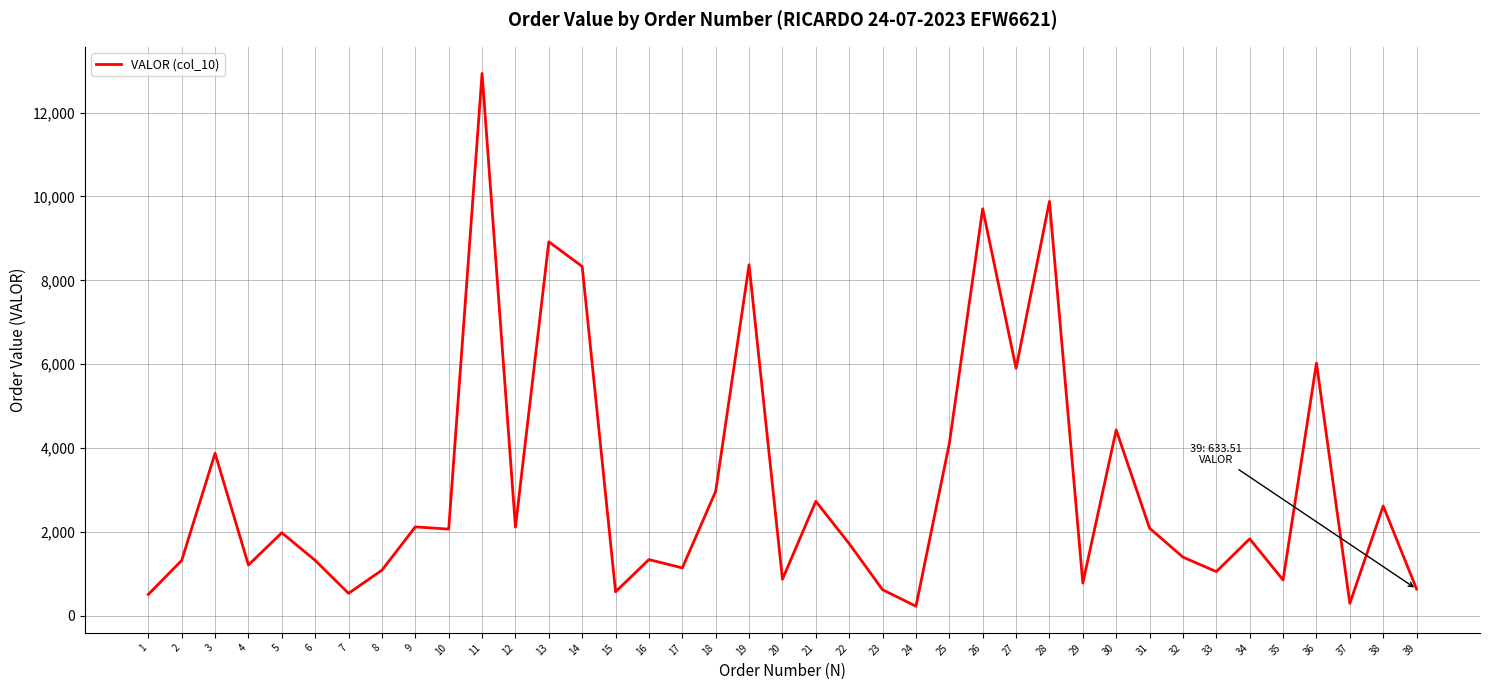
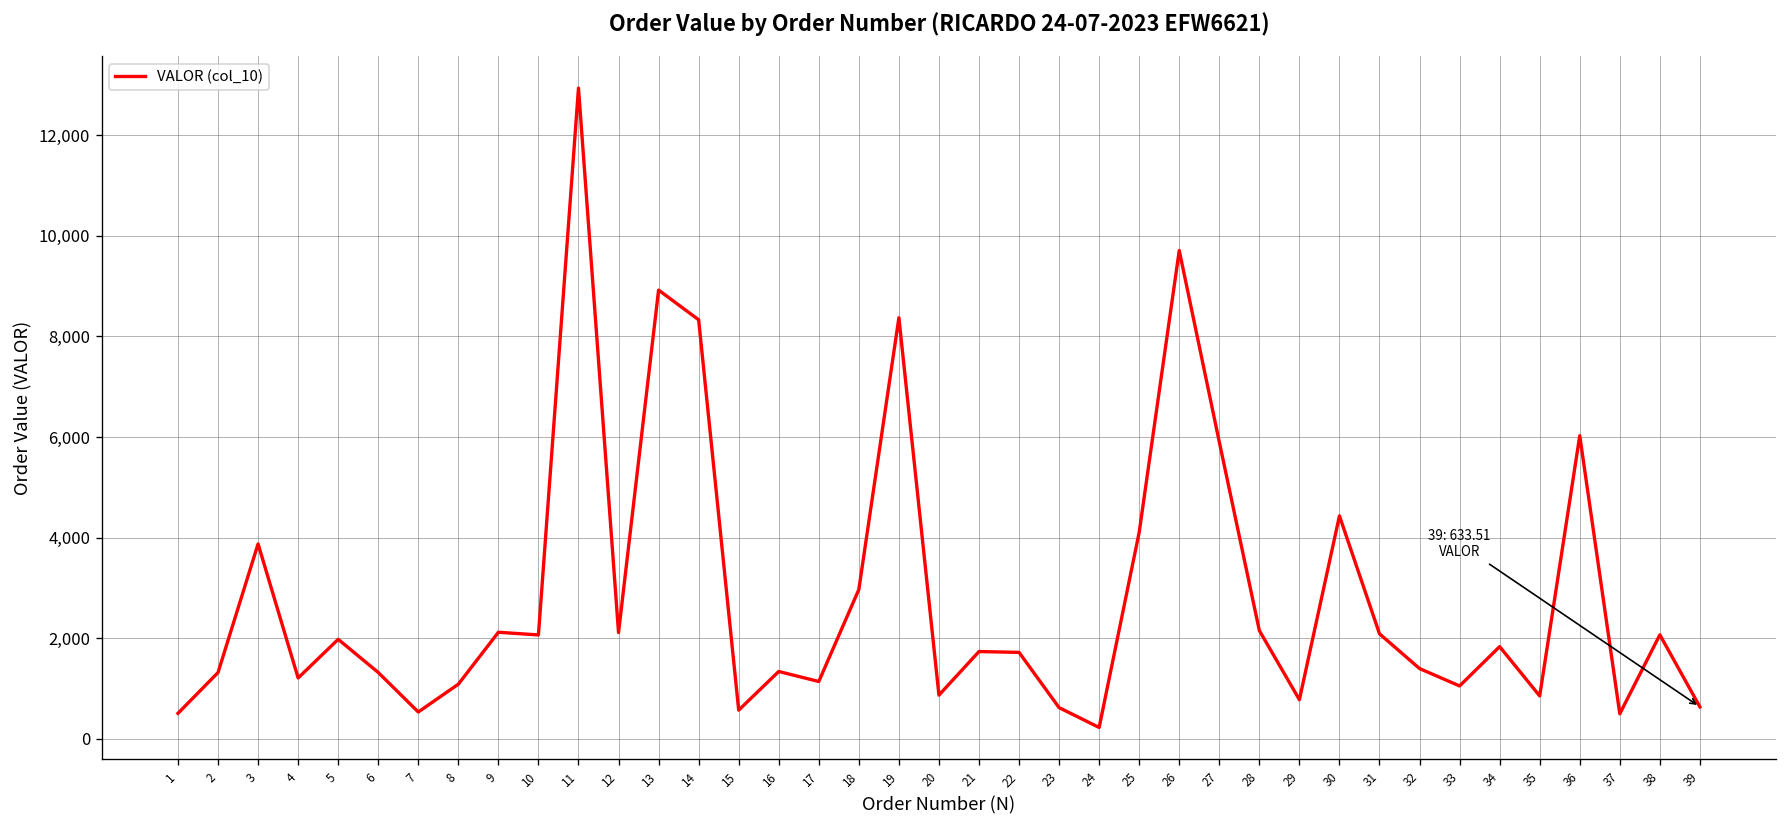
21: 2,700 -> 1,700
28: 9,900 -> 2,200
37: 300 -> 500
38: 2,600 -> 2,100
